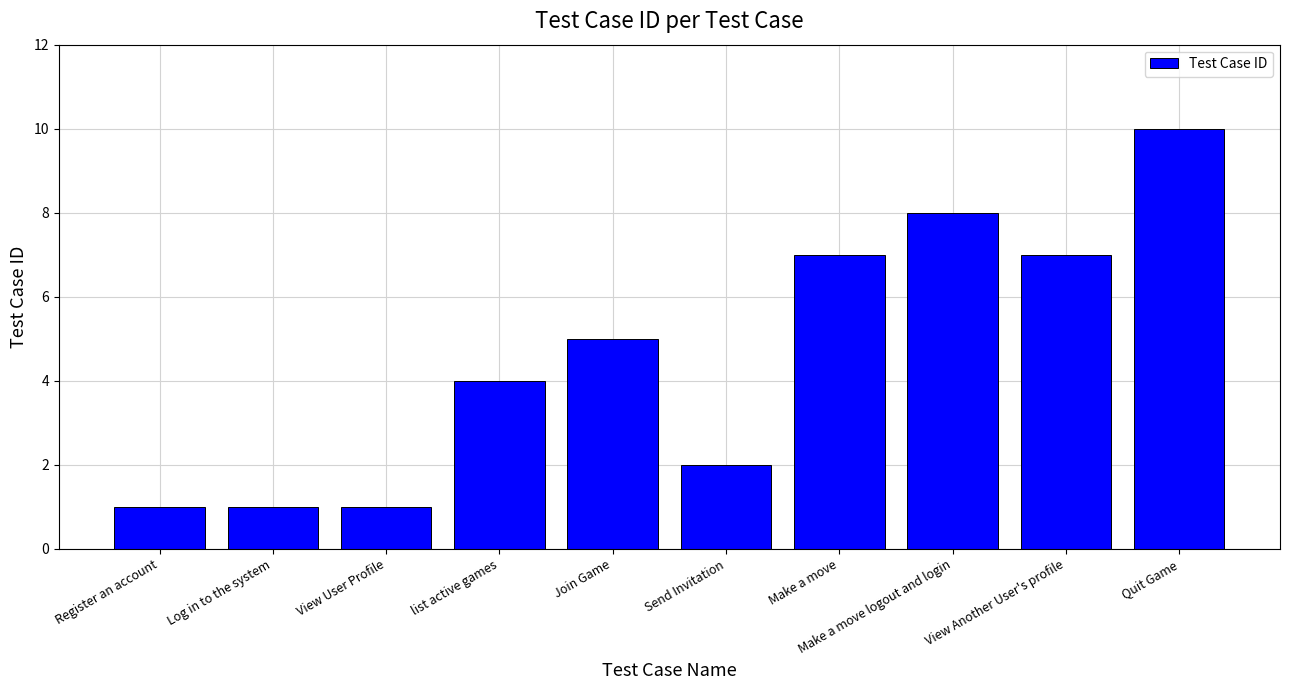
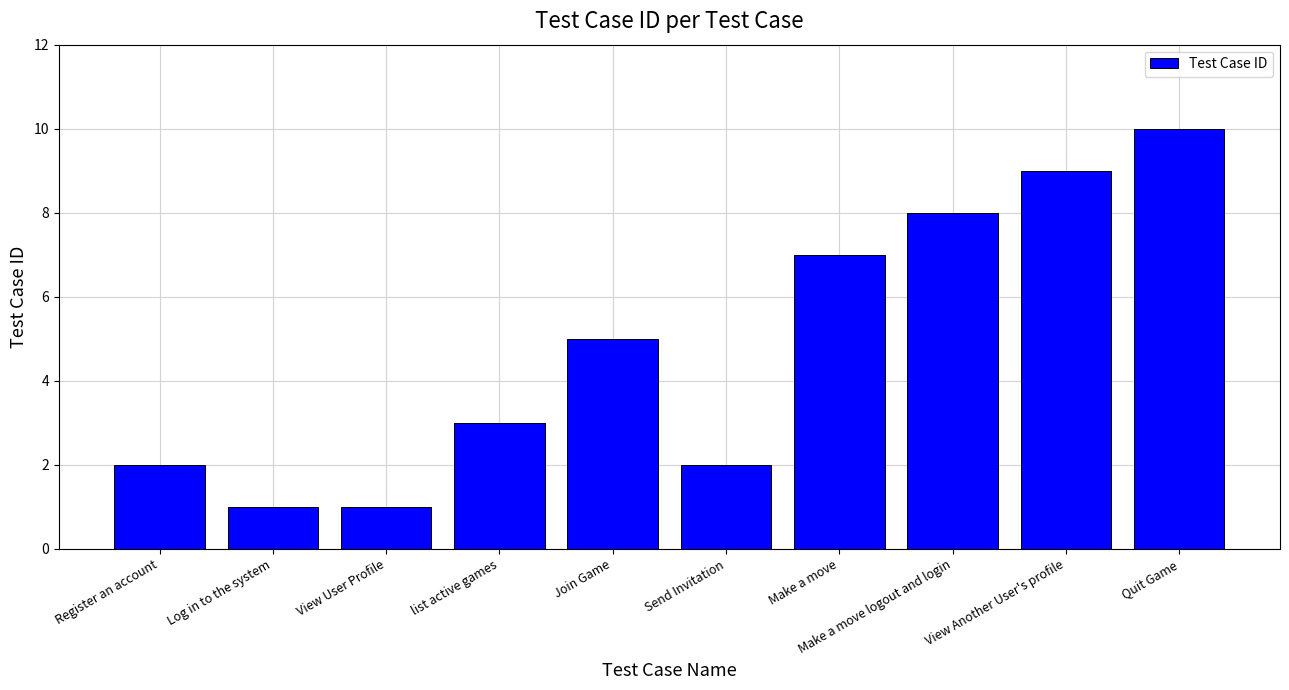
Register an account: 1 -> 2
list active games: 4 -> 3
View Another User's profile: 7 -> 9
